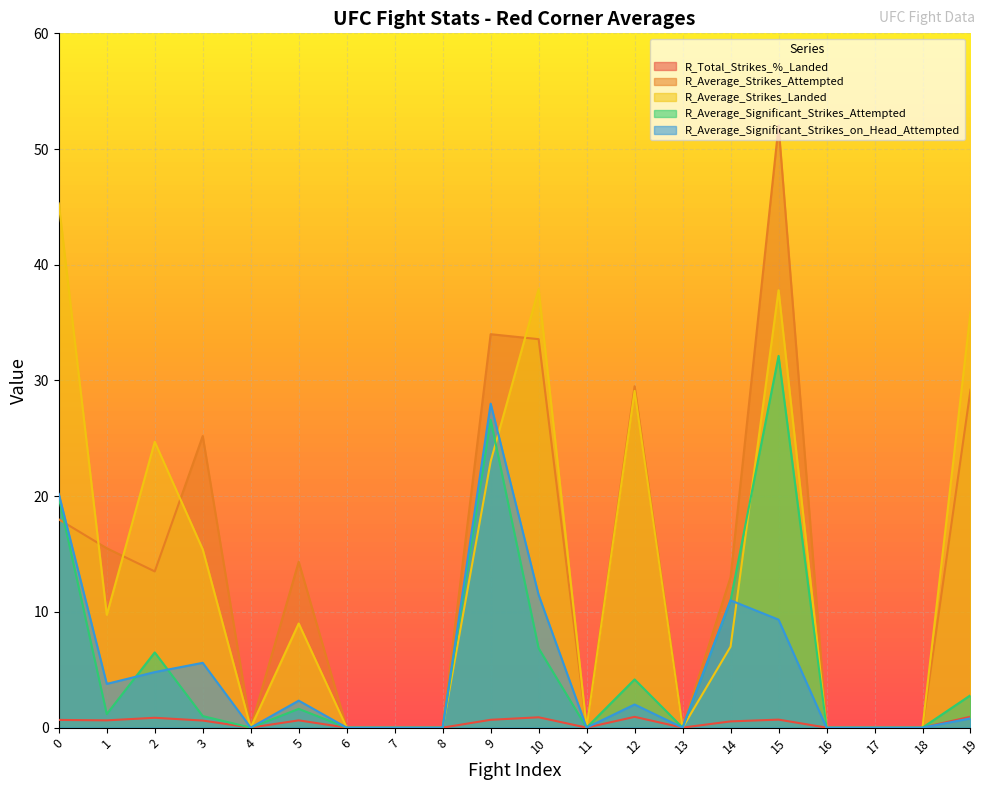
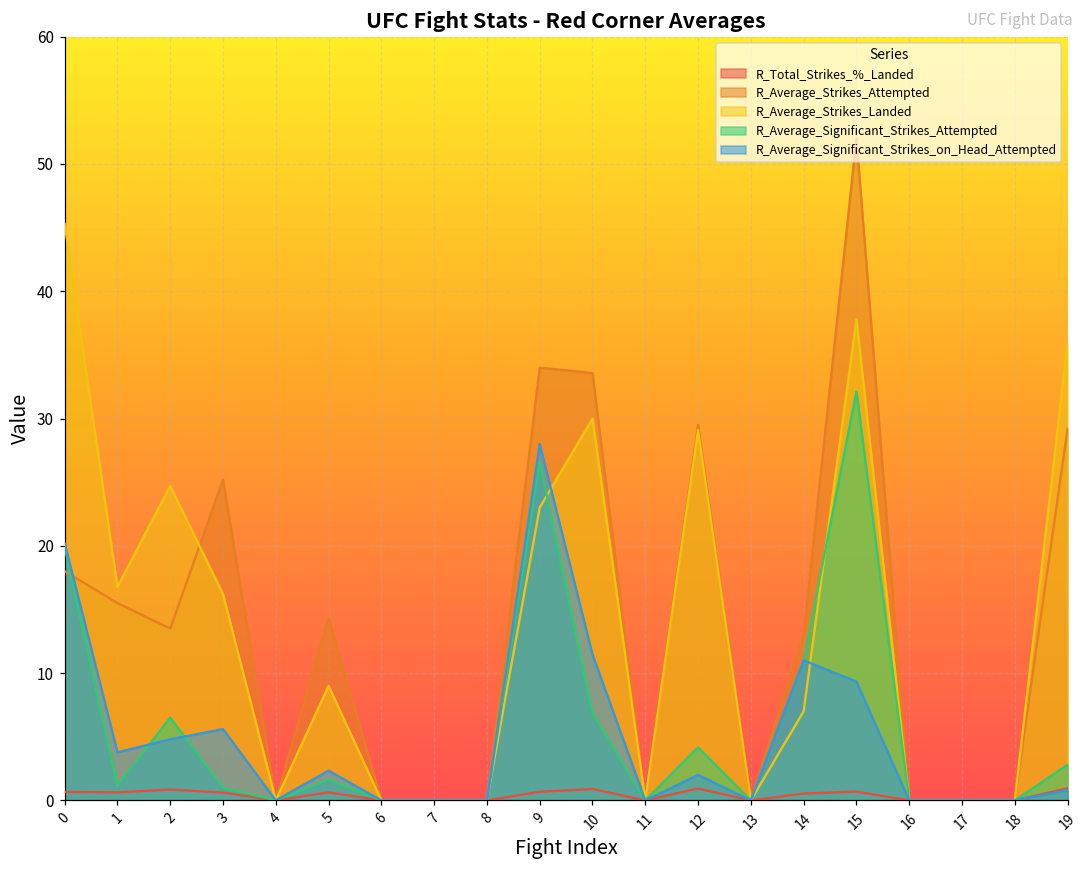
R_Average_Strikes_Landed, 1: 9.8 -> 16.8
R_Average_Strikes_Landed, 3: 15.4 -> 16.2
R_Average_Strikes_Landed, 10: 37.9 -> 30.0
